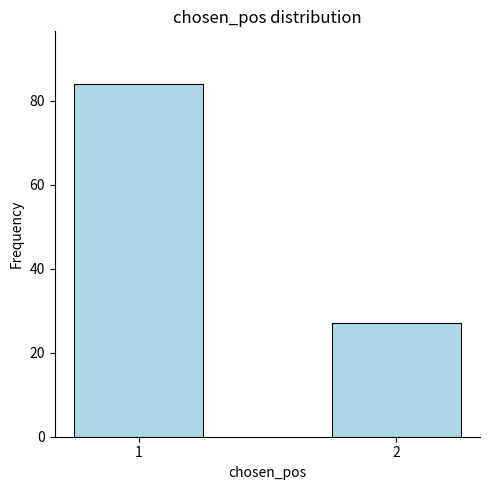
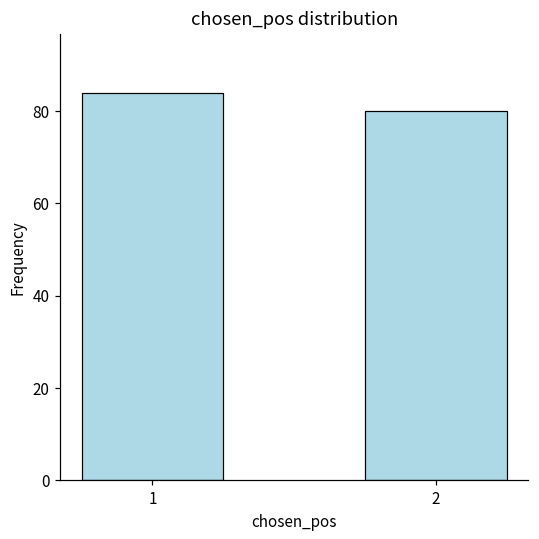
2: 27 -> 80
